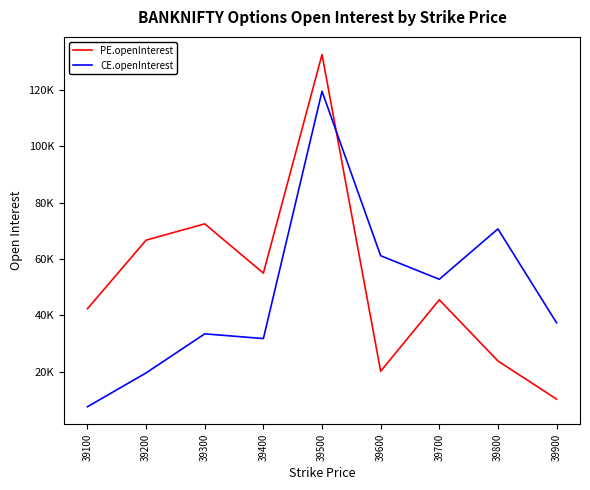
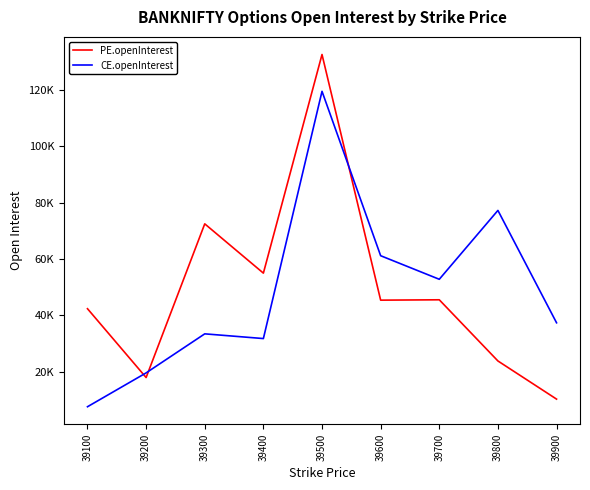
PE.openInterest, 39200: 67000 -> 18000
PE.openInterest, 39600: 20000 -> 45000
CE.openInterest, 39800: 71000 -> 77000
